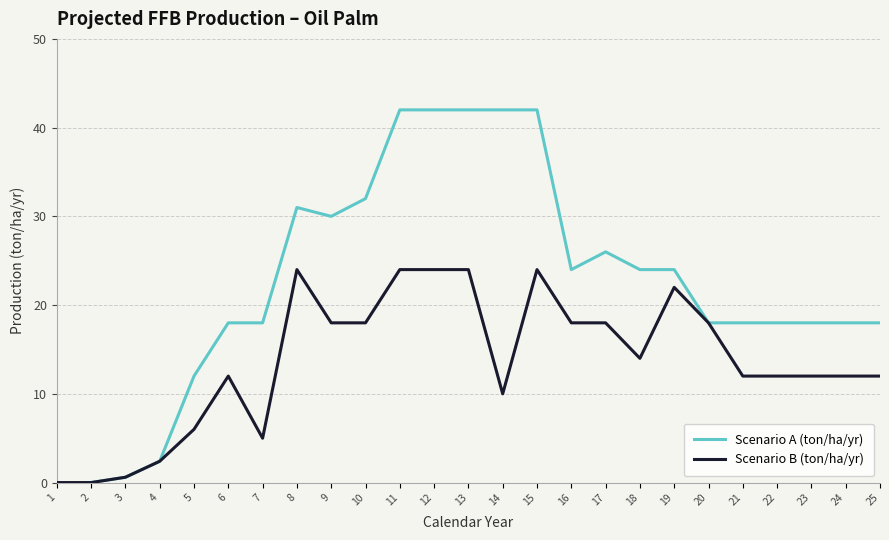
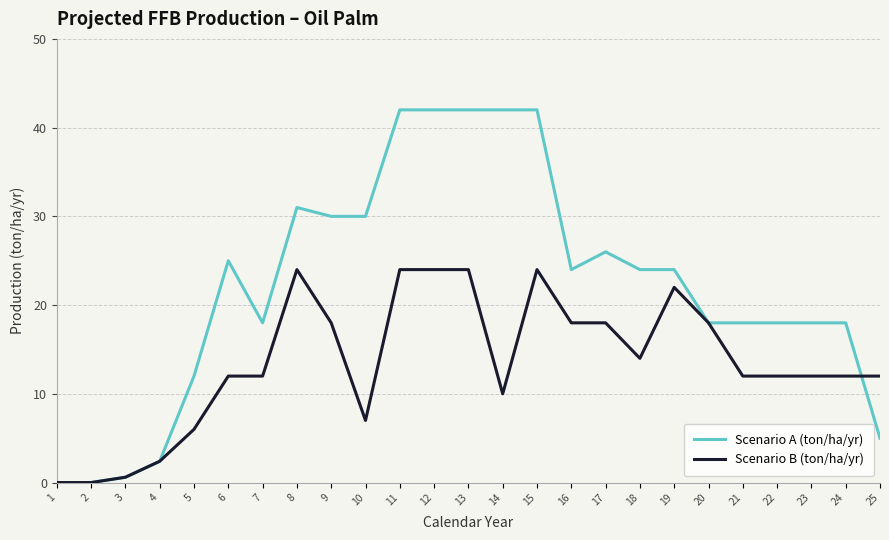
Scenario A (ton/ha/yr), 6: 18 -> 25
Scenario B (ton/ha/yr), 7: 5 -> 12
Scenario A (ton/ha/yr), 10: 32 -> 30
Scenario B (ton/ha/yr), 10: 18 -> 7
Scenario A (ton/ha/yr), 25: 18 -> 5
